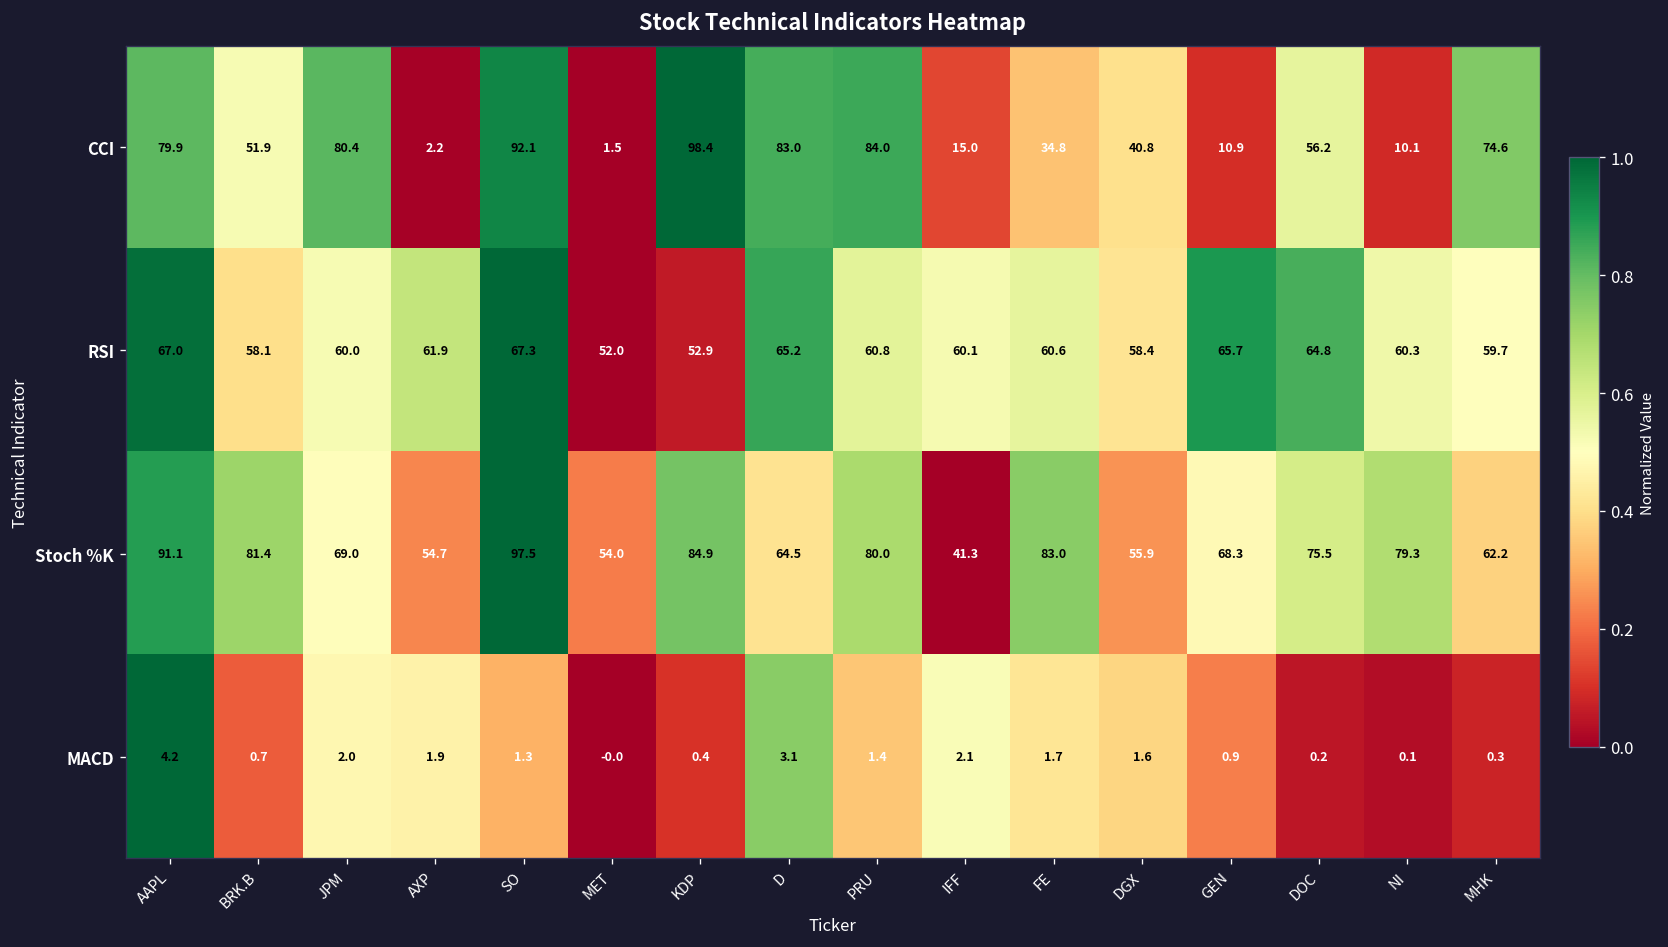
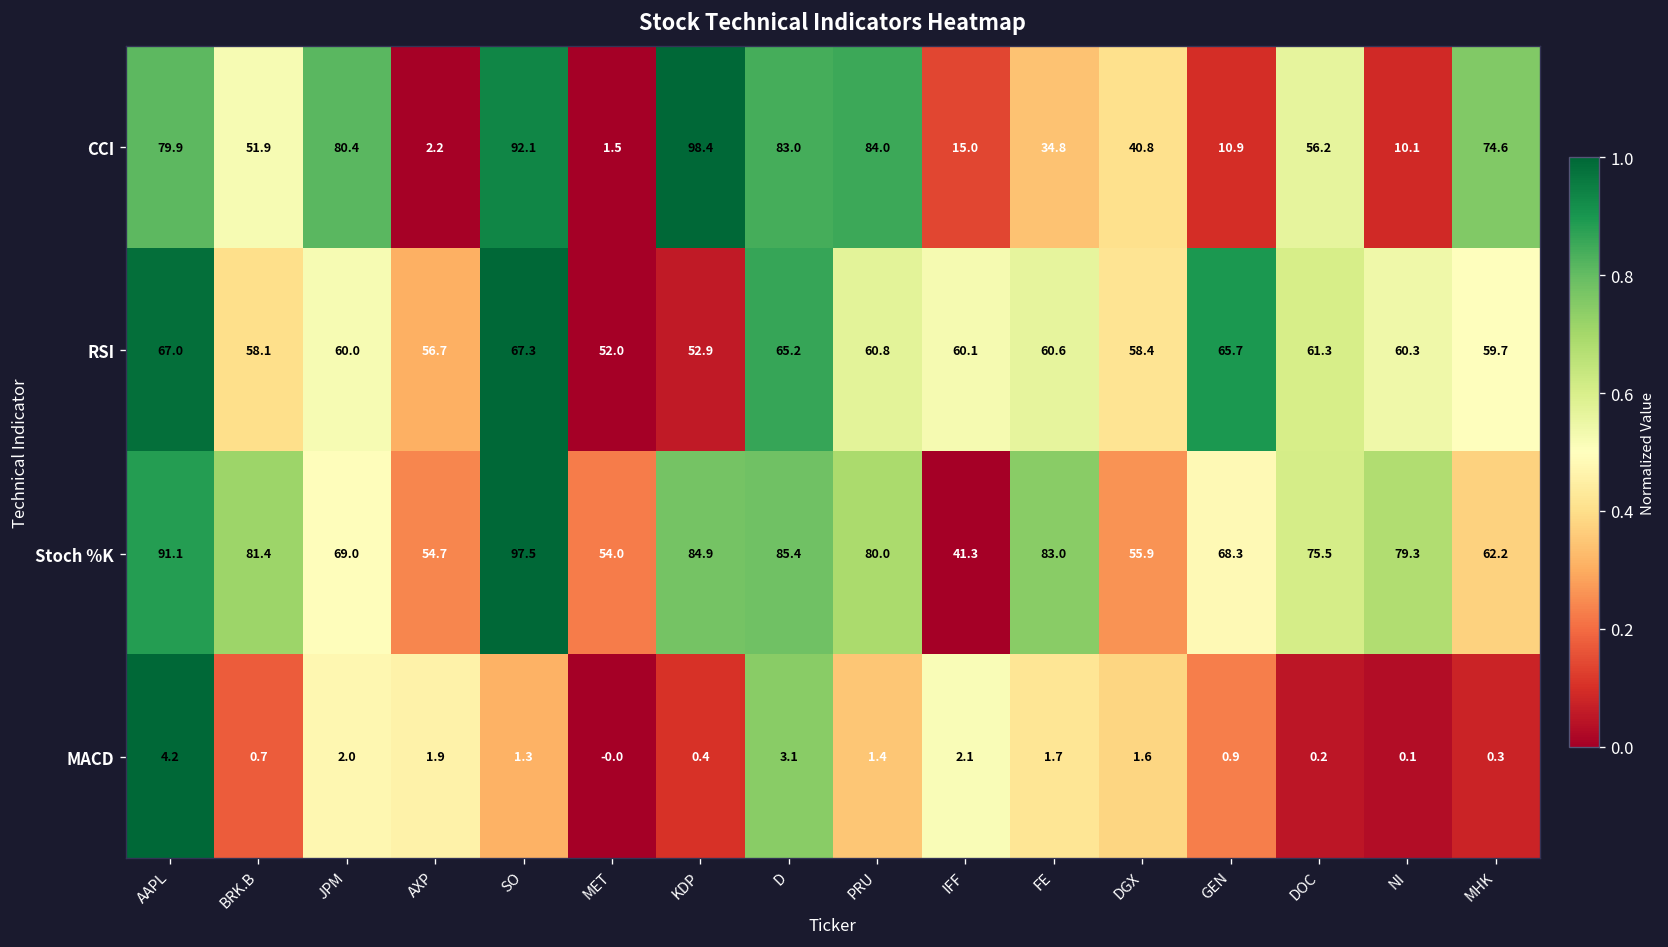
RSI, AXP: 61.9 -> 56.7
RSI, DOC: 64.8 -> 61.3
Stoch %K, D: 64.5 -> 85.4
